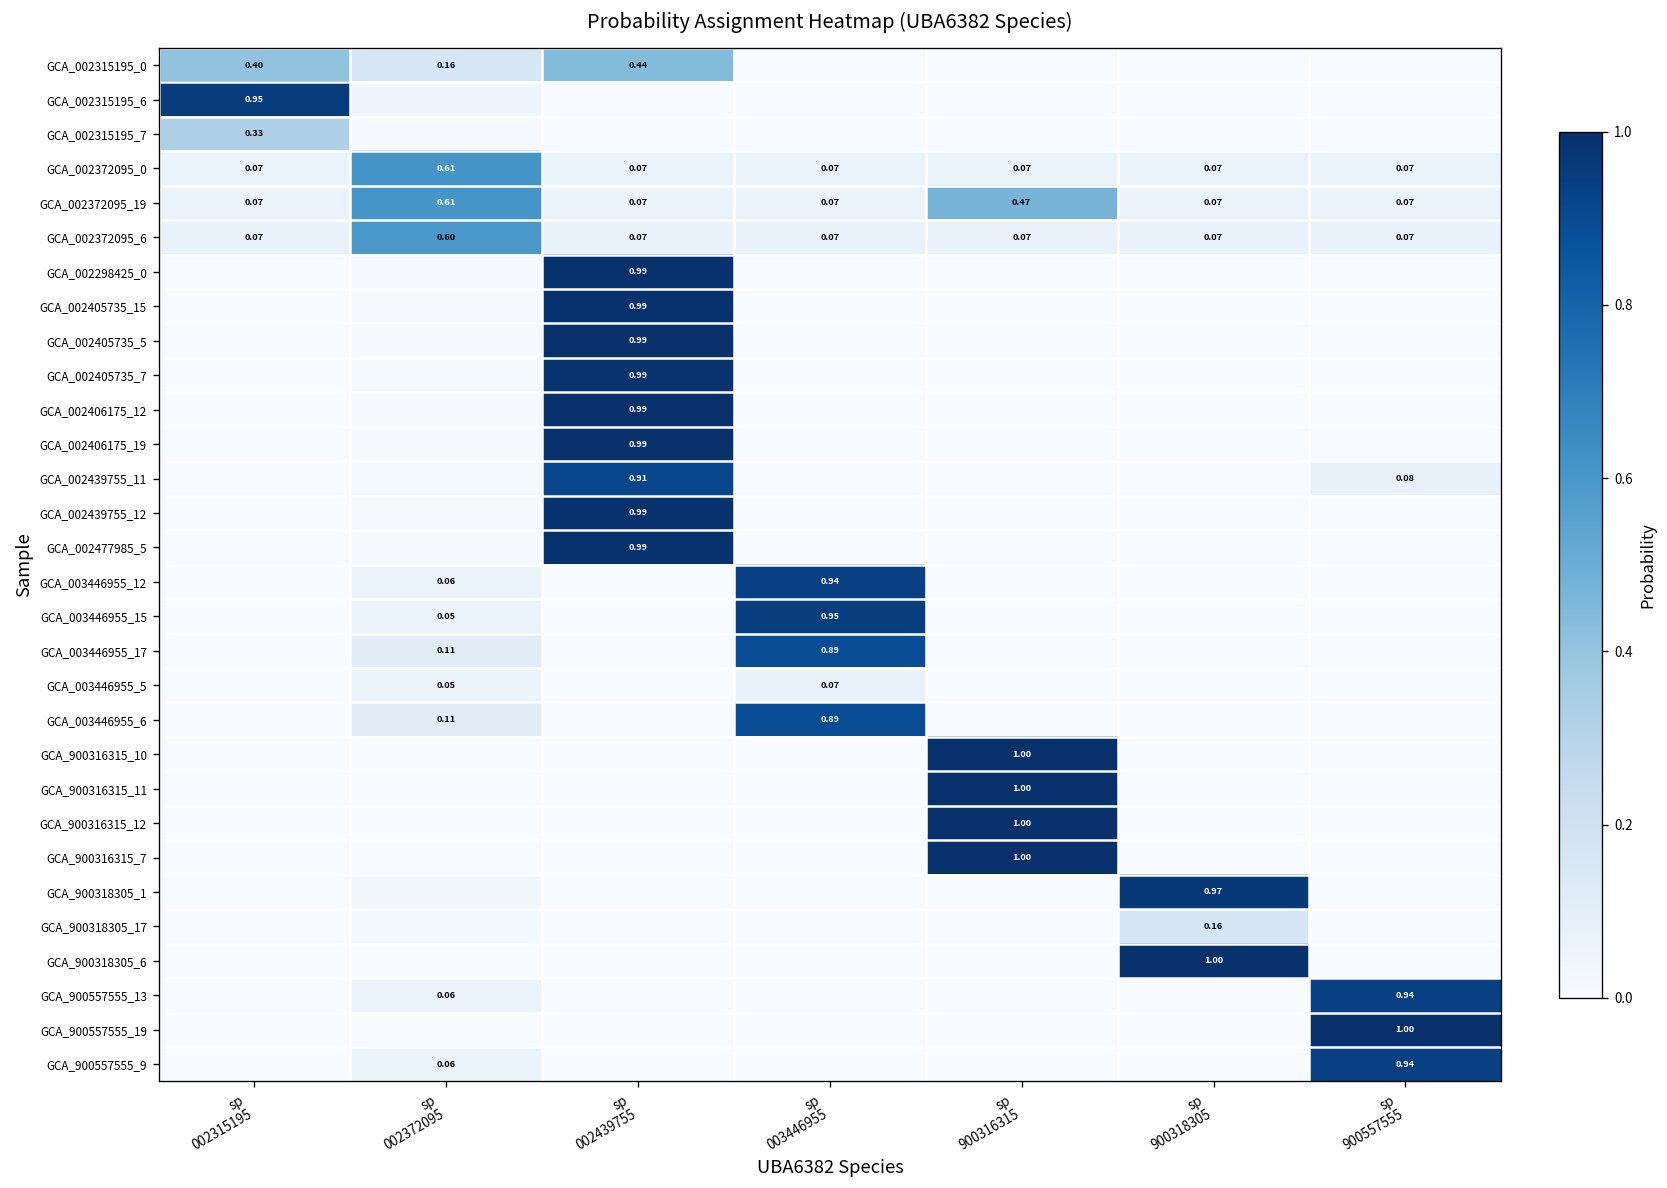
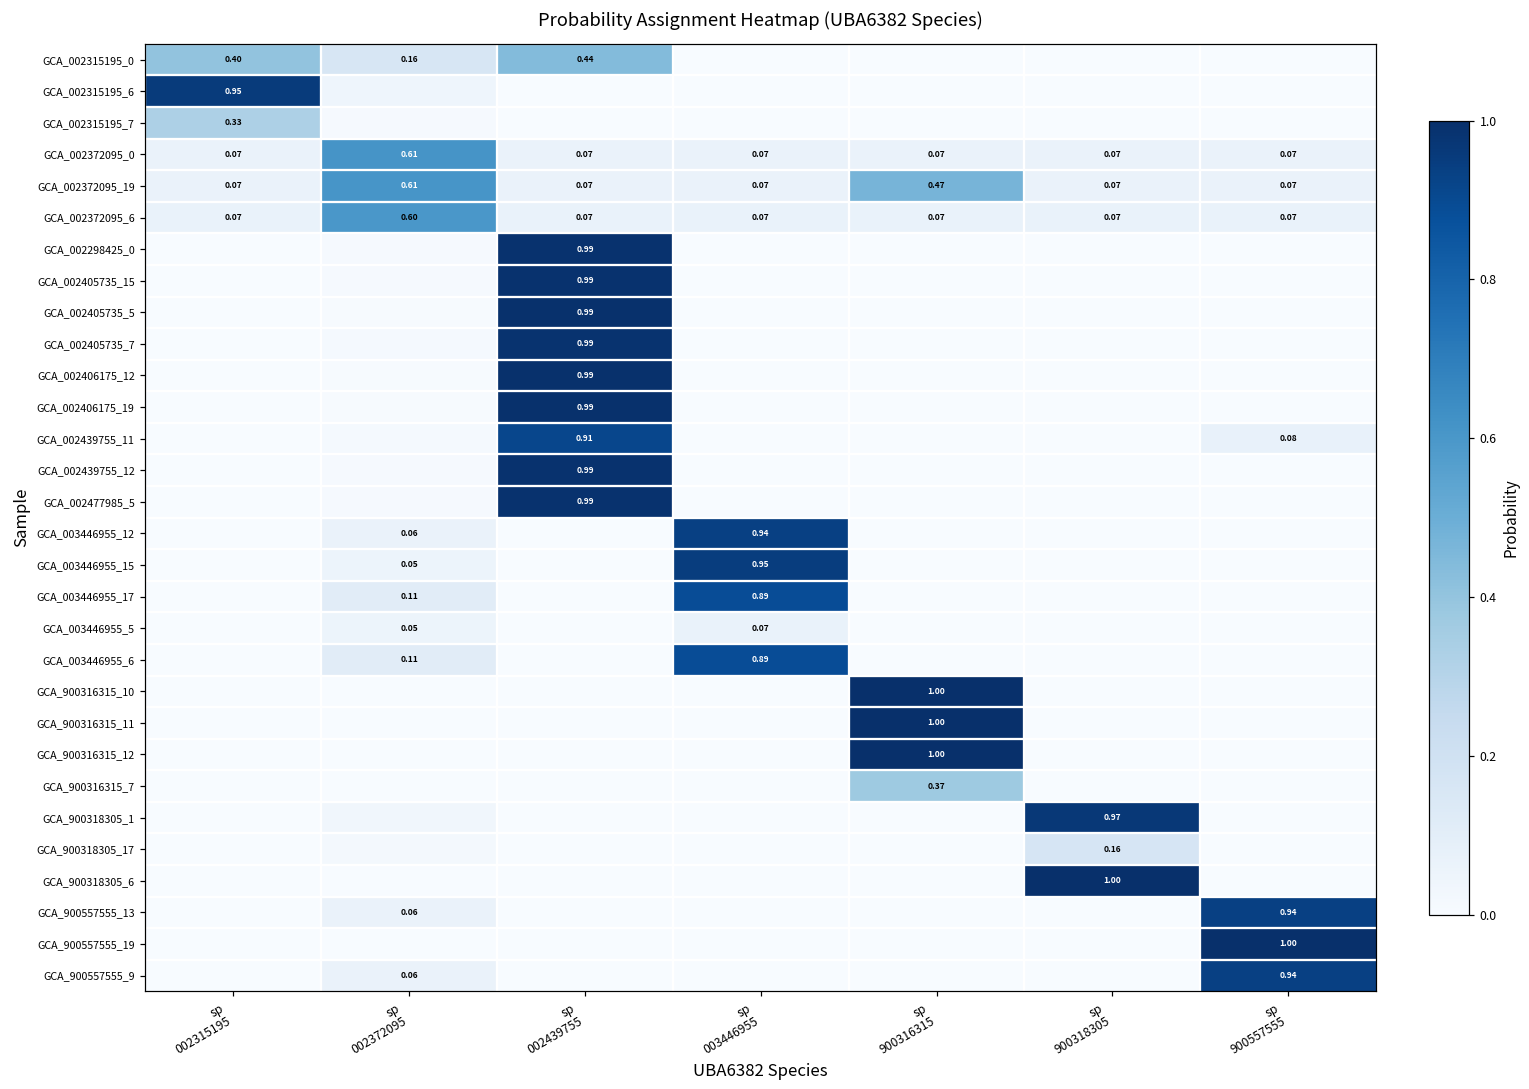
GCA_900316315_7, sp 900316315: 1.00 -> 0.37
